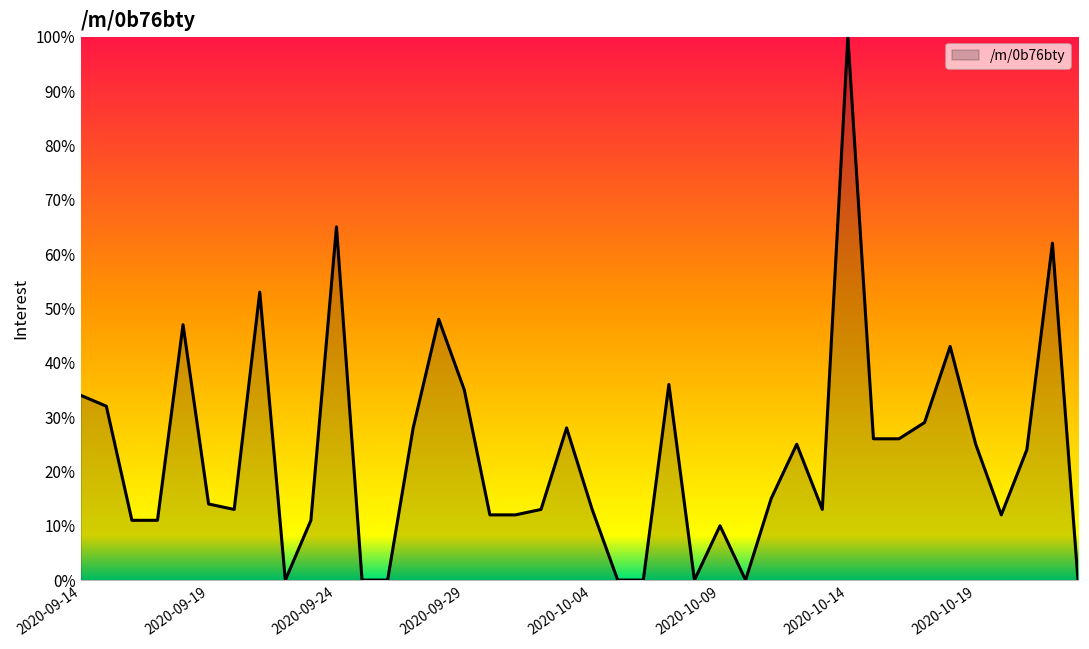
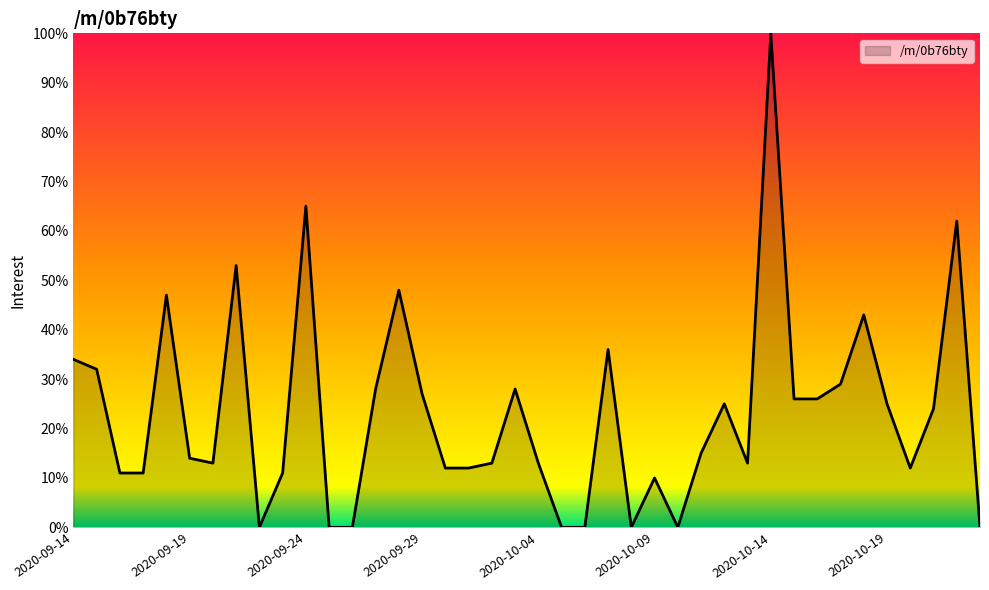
2020-09-29: 35% -> 27%
